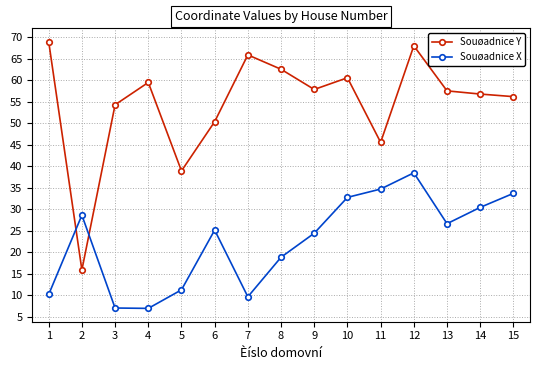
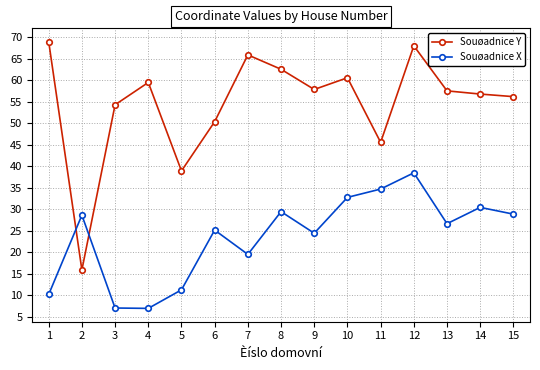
Souøadnice X, 7: 10 -> 20
Souøadnice X, 8: 19 -> 29
Souøadnice X, 15: 34 -> 29
